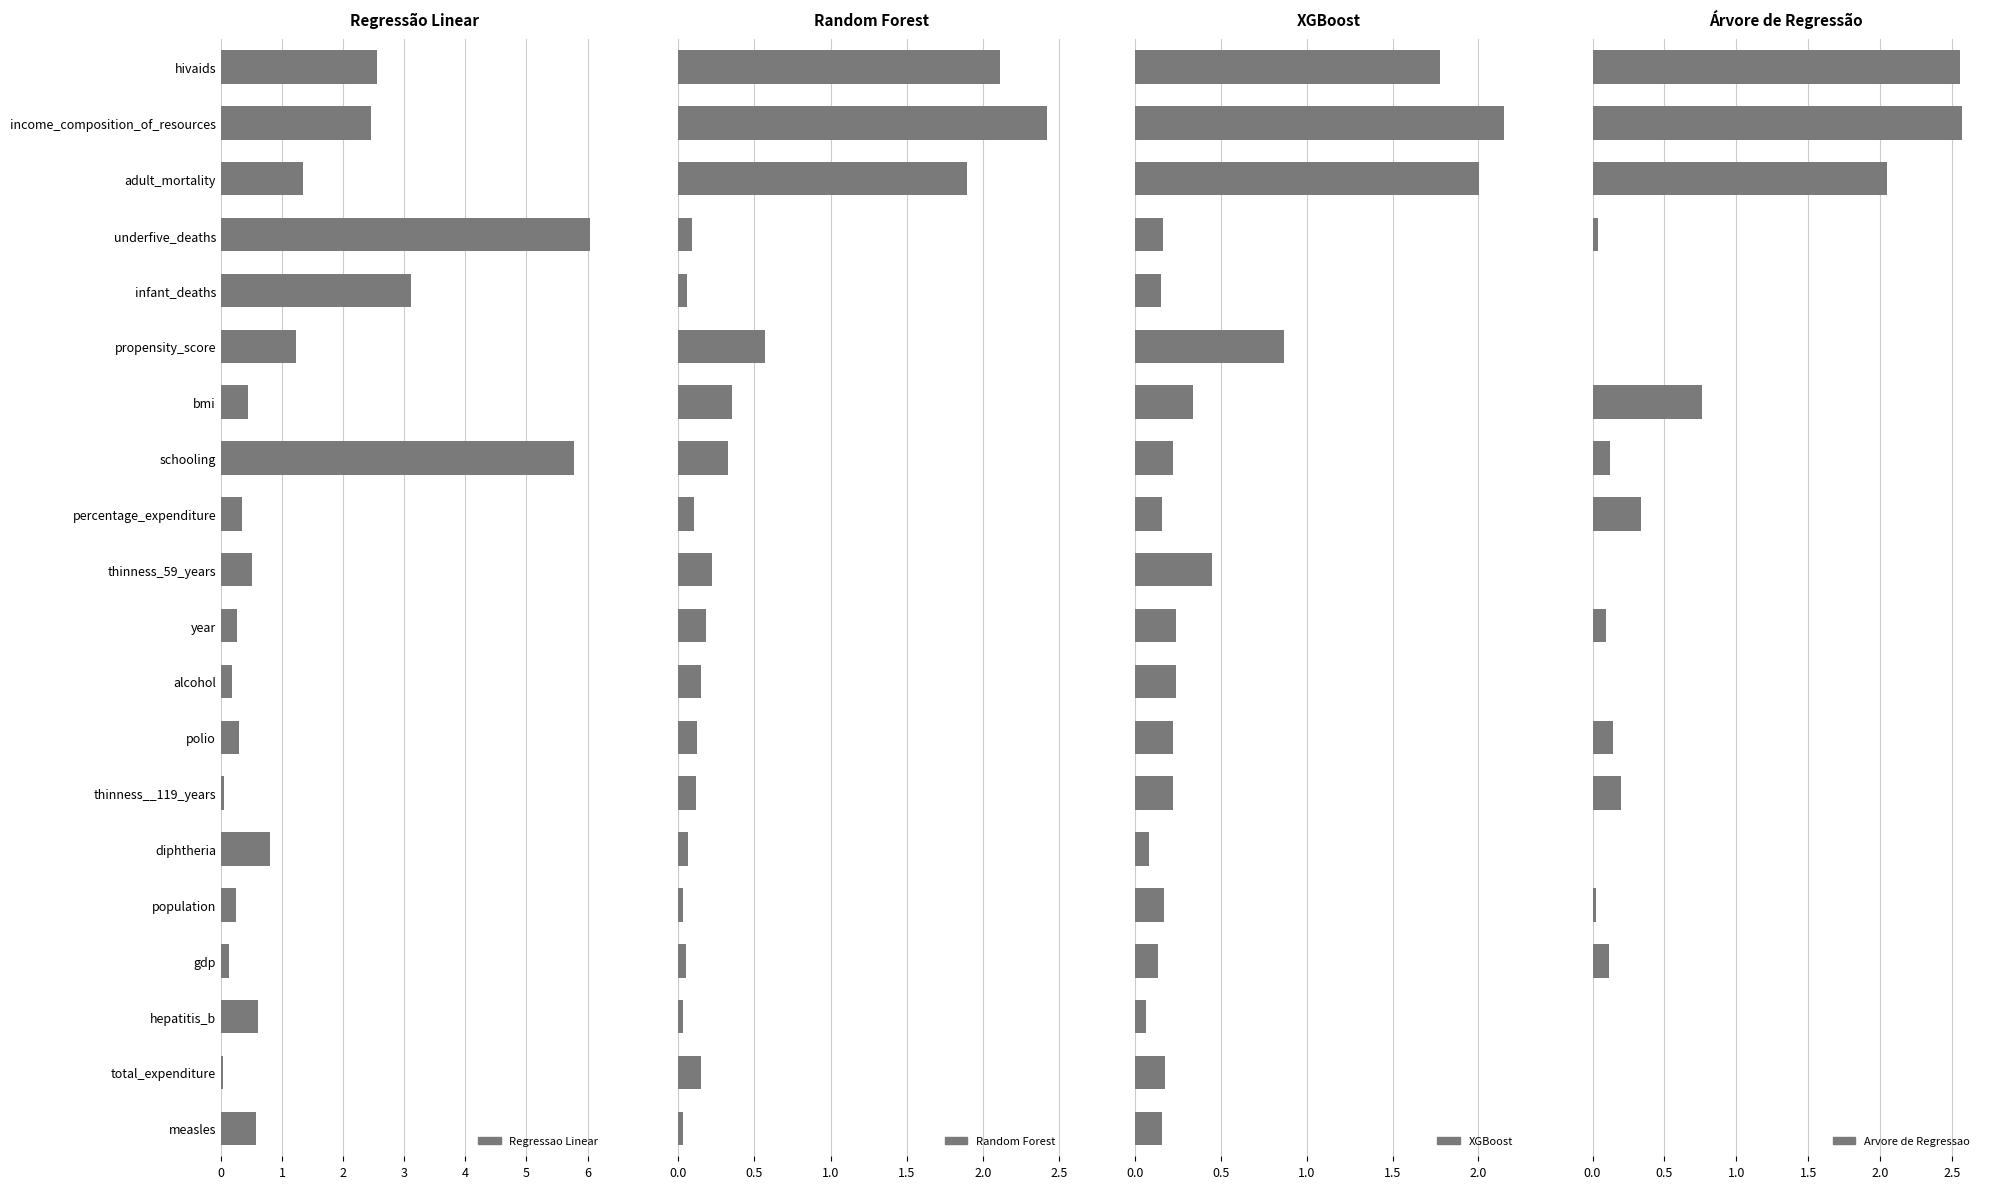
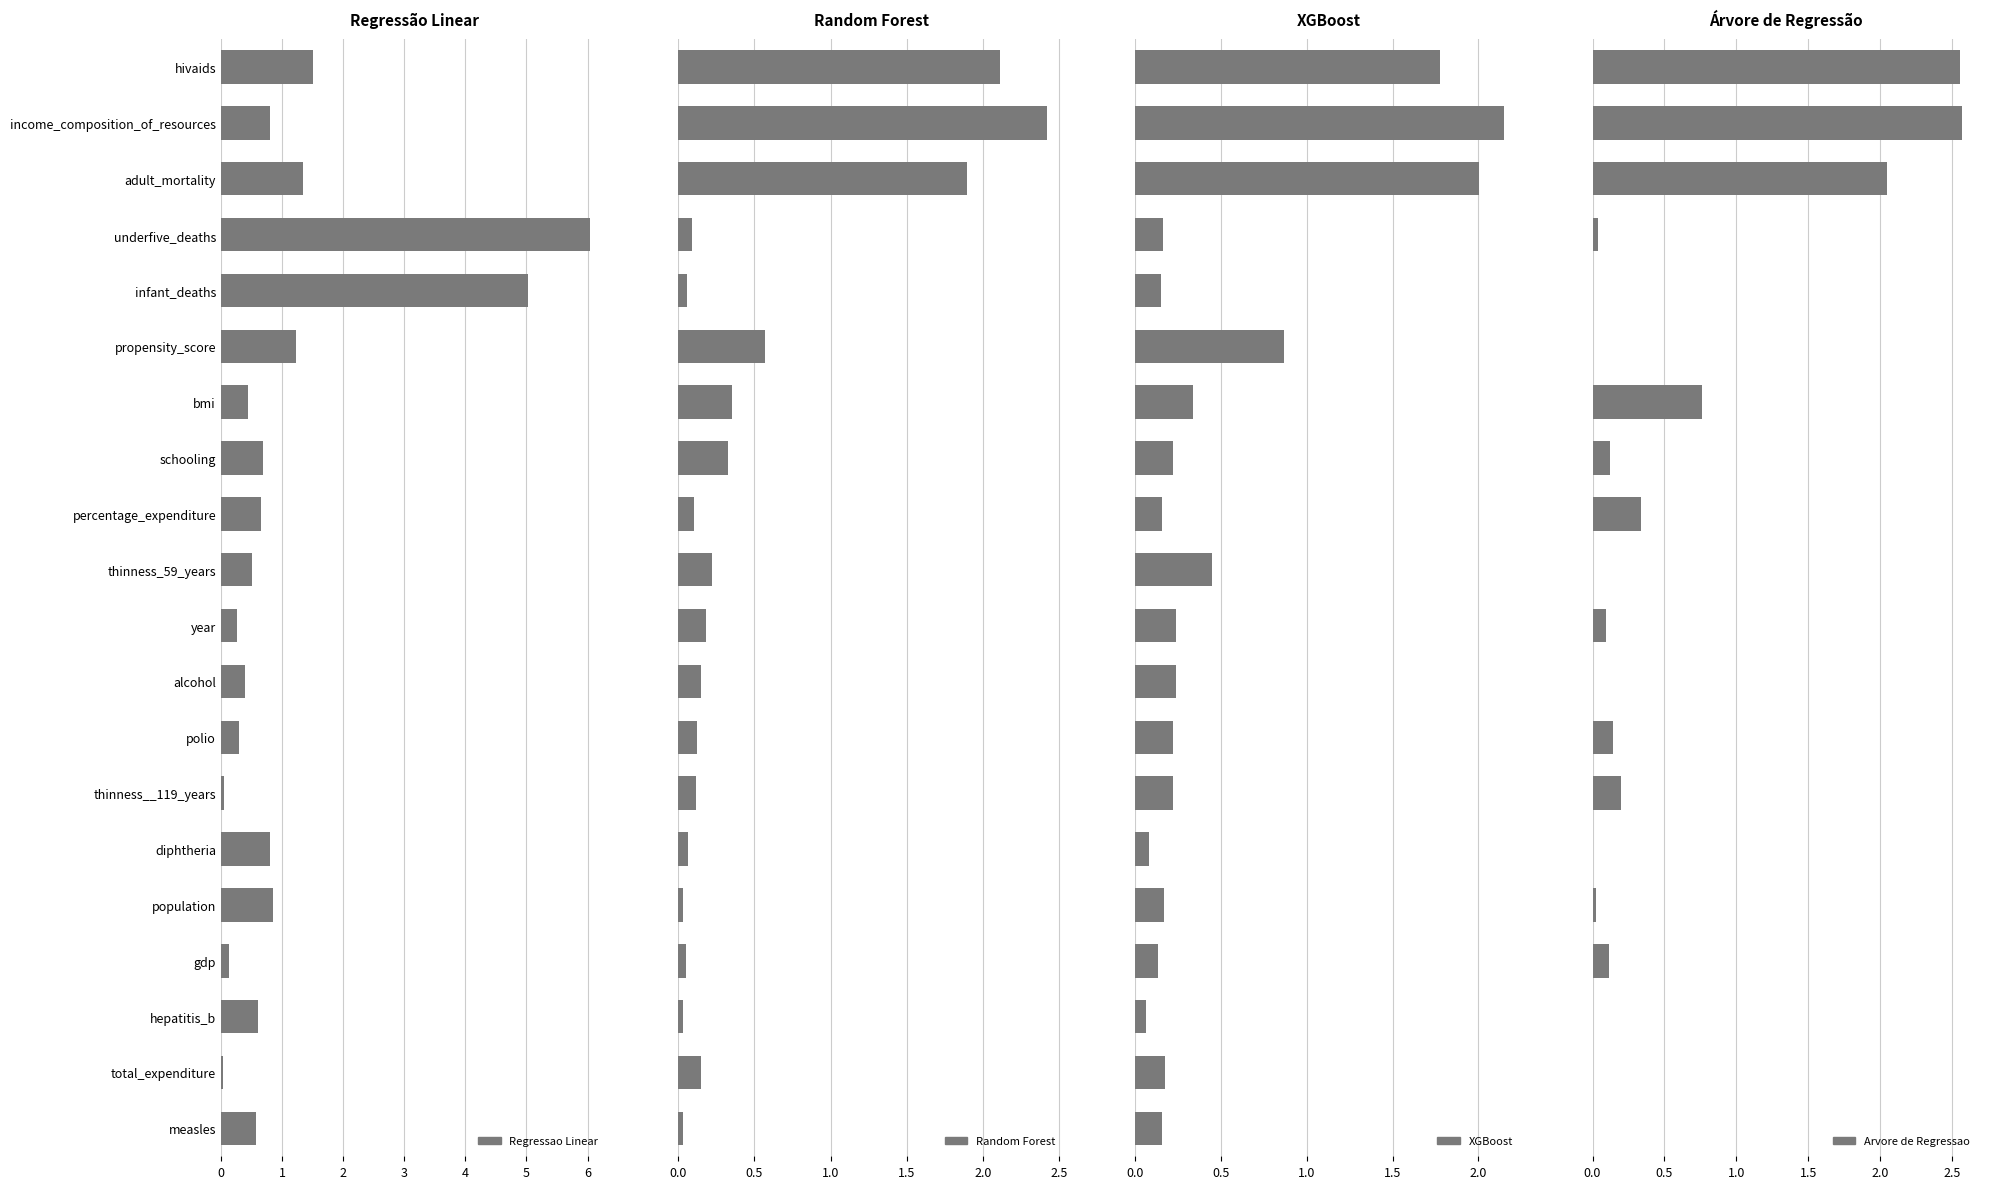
Regressão Linear, hivaids: 2.6 -> 1.5
Regressão Linear, income_composition_of_resources: 2.5 -> 0.8
Regressão Linear, infant_deaths: 3.1 -> 5.0
Regressão Linear, schooling: 5.8 -> 0.7
Regressão Linear, percentage_expenditure: 0.4 -> 0.7
Regressão Linear, alcohol: 0.2 -> 0.4
Regressão Linear, population: 0.2 -> 0.9
